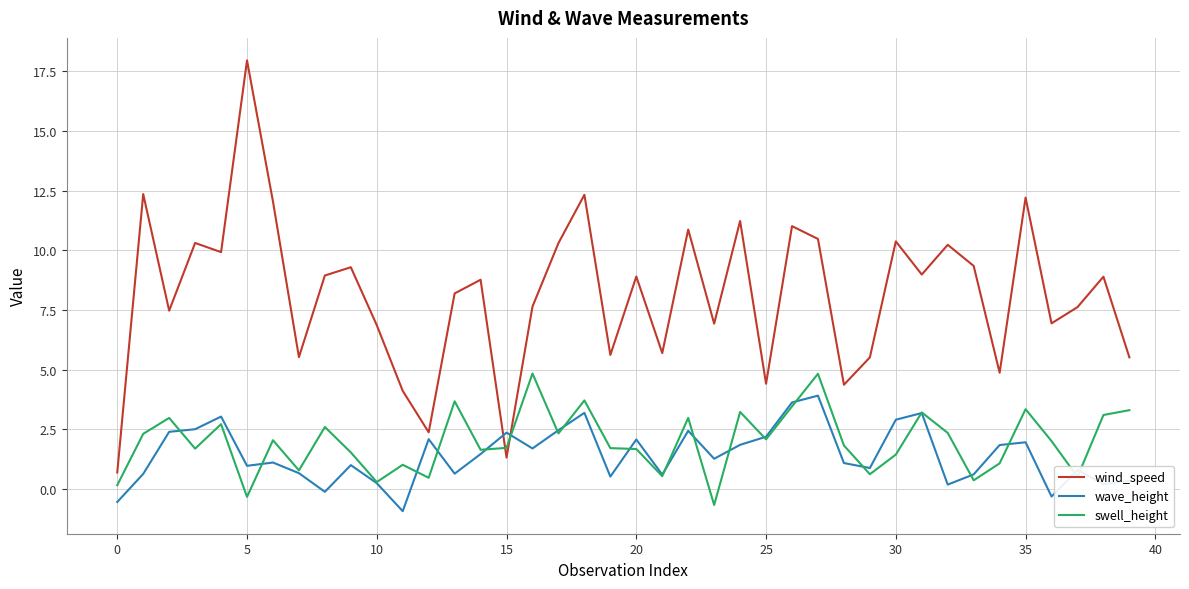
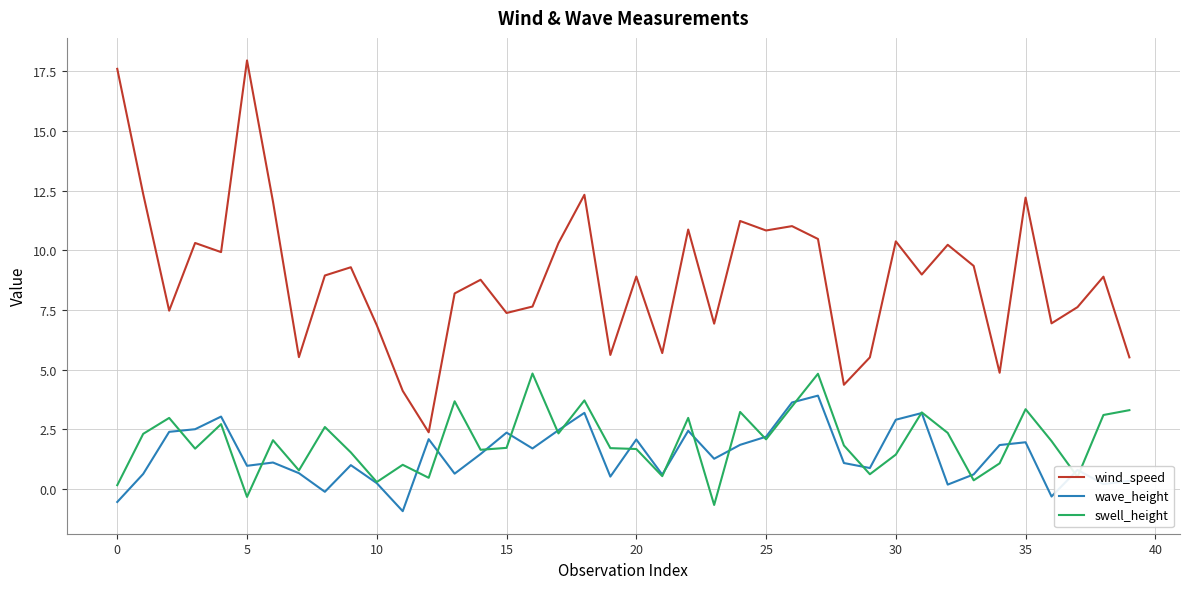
wind_speed, 0: 0.7 -> 17.6
wind_speed, 15: 1.3 -> 7.4
wind_speed, 25: 4.4 -> 10.8
